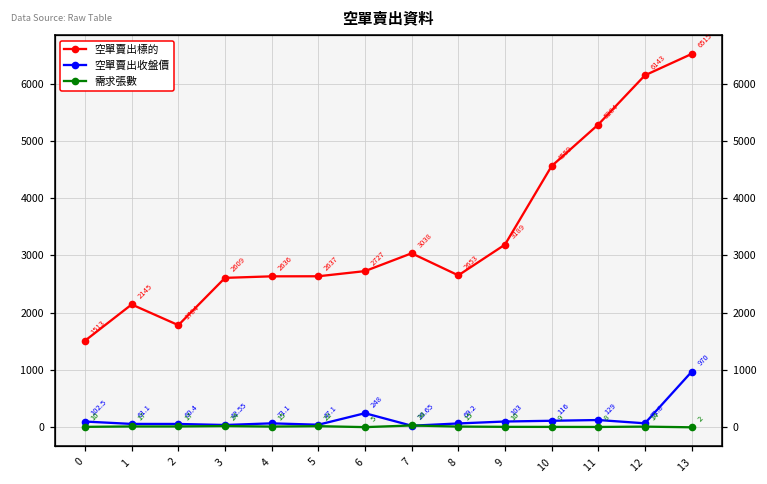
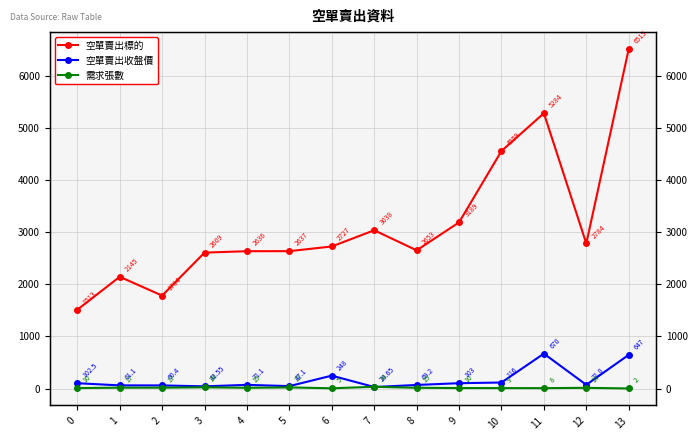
空單賣出收盤價, 11: 129 -> 670
空單賣出標的, 12: 6143 -> 2784
空單賣出收盤價, 13: 970 -> 647
